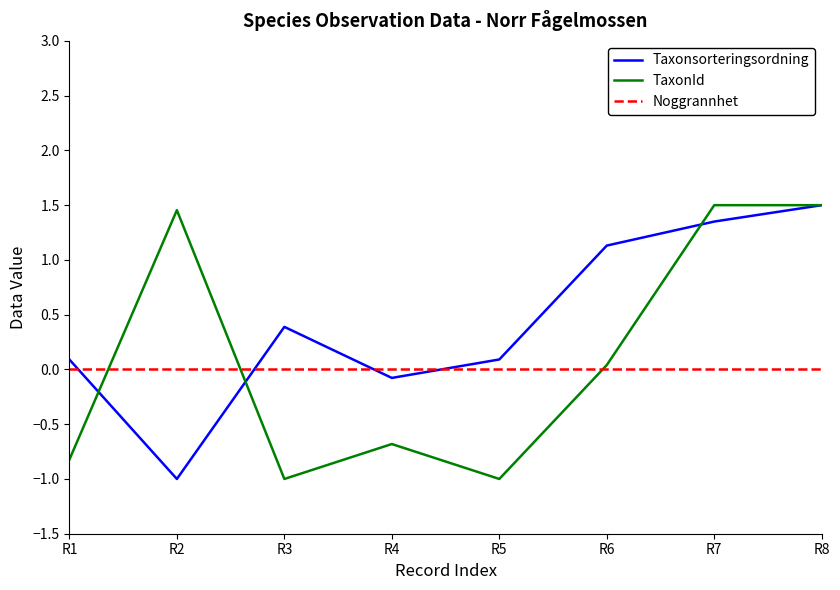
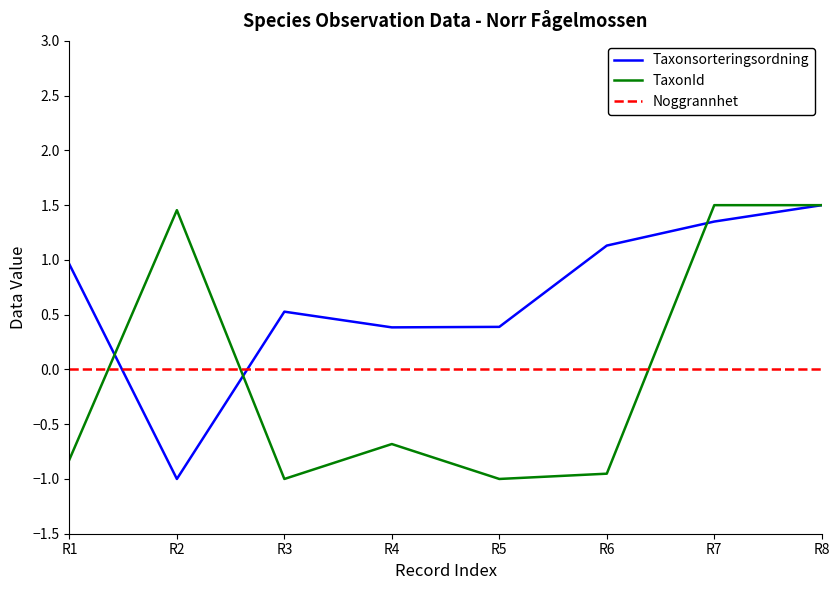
Taxonsorteringsordning, R1: 0.09 -> 0.96
Taxonsorteringsordning, R3: 0.39 -> 0.53
Taxonsorteringsordning, R4: -0.08 -> 0.38
Taxonsorteringsordning, R5: 0.09 -> 0.39
TaxonId, R6: 0.04 -> -0.95
